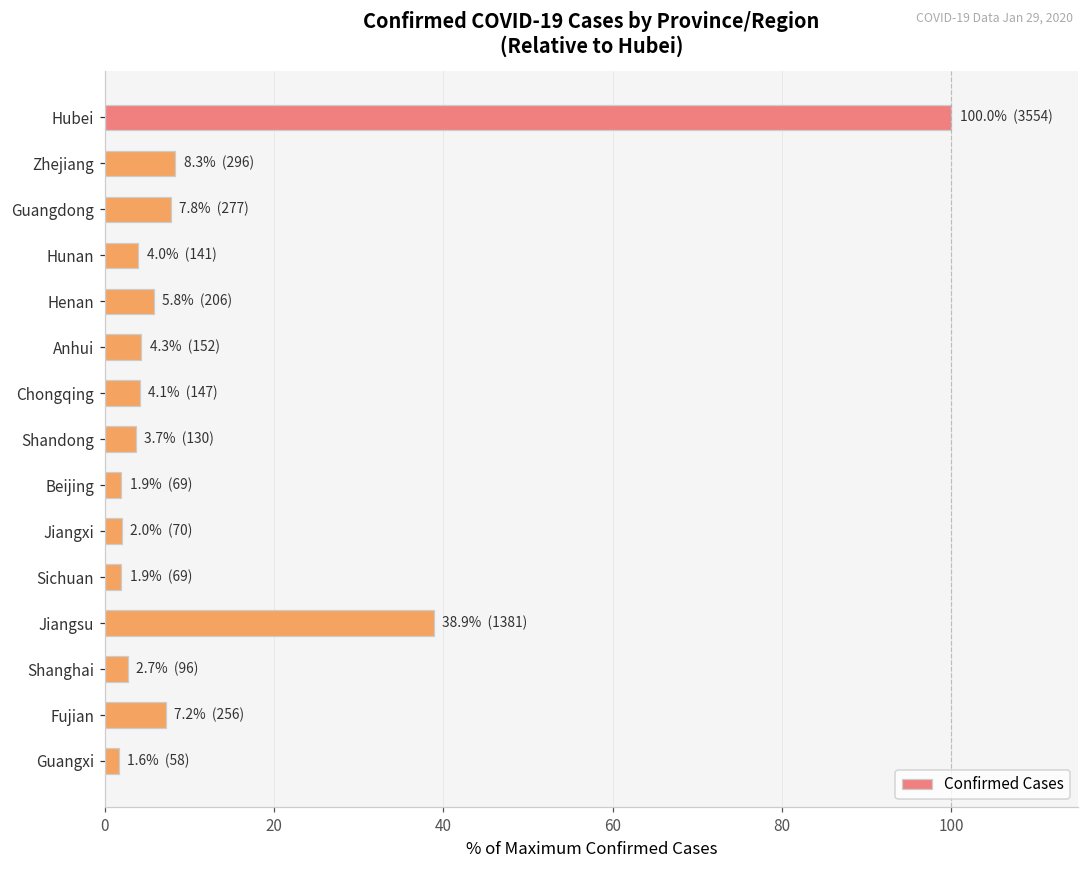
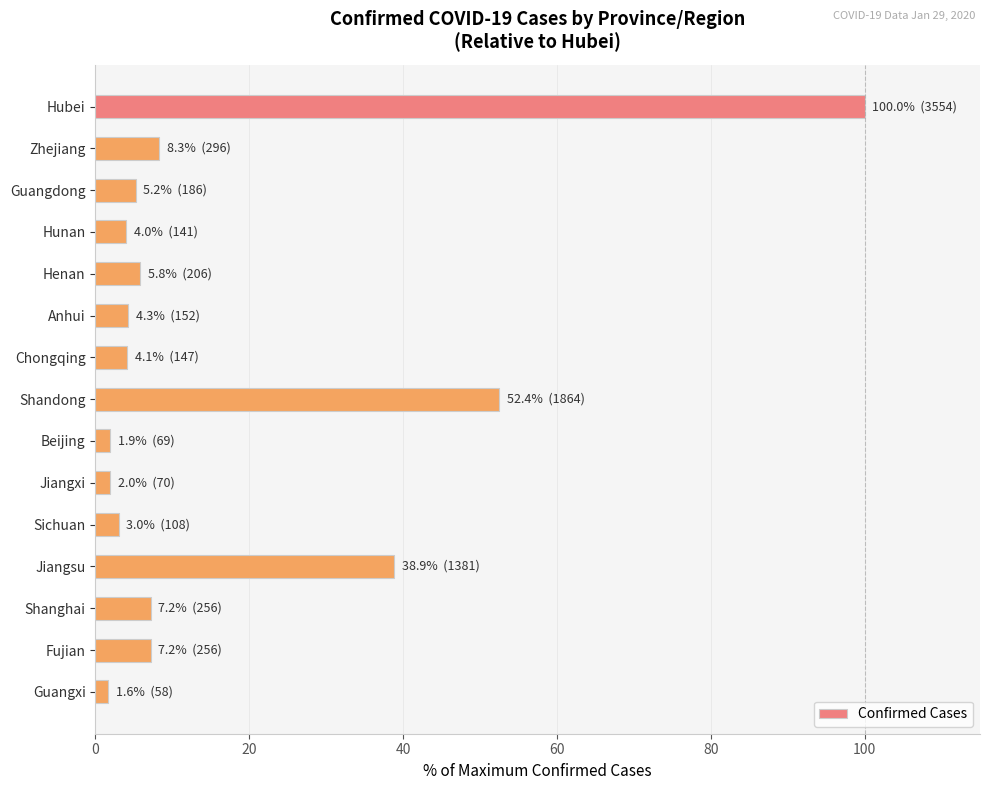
Guangdong: 7.8% (277) -> 5.2% (186)
Shandong: 3.7% (130) -> 52.4% (1864)
Sichuan: 1.9% (69) -> 3.0% (108)
Shanghai: 2.7% (96) -> 7.2% (256)
